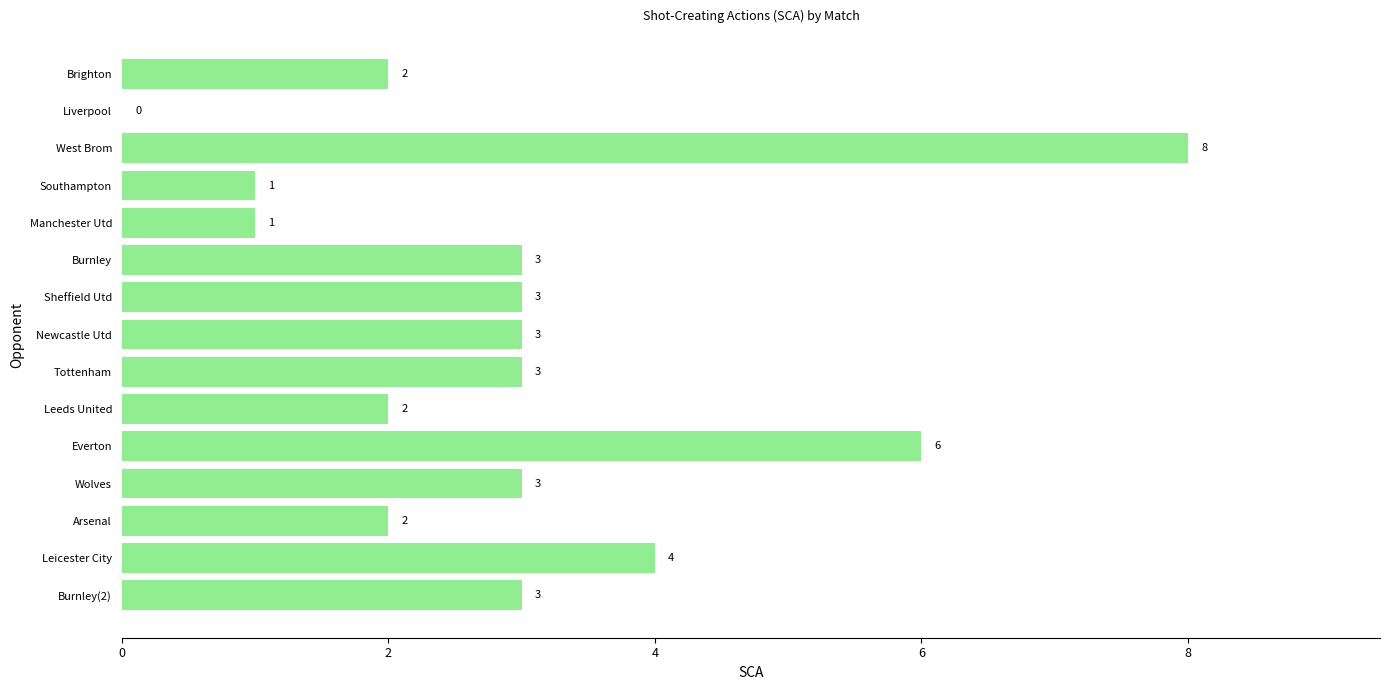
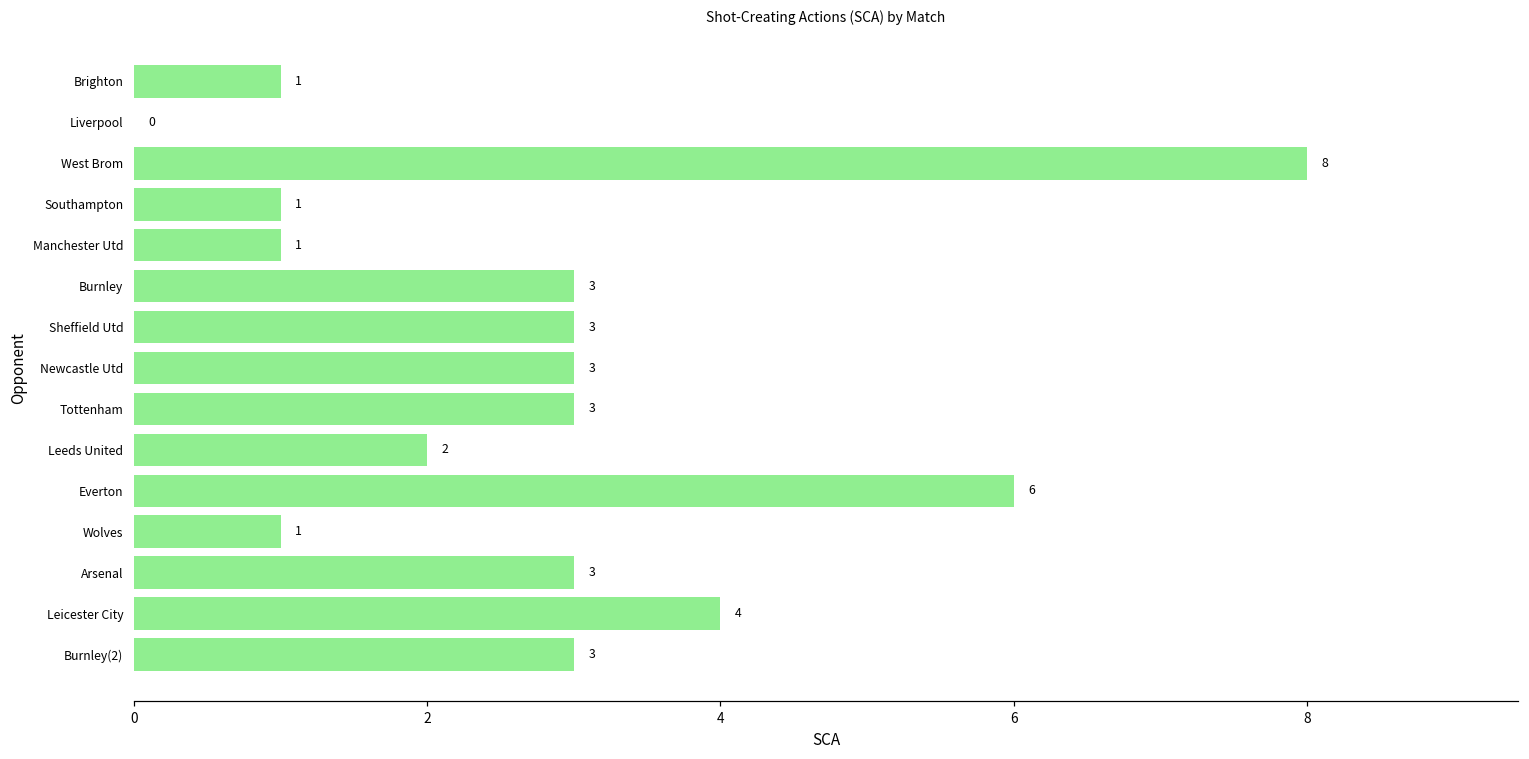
Brighton: 2 -> 1
Wolves: 3 -> 1
Arsenal: 2 -> 3
